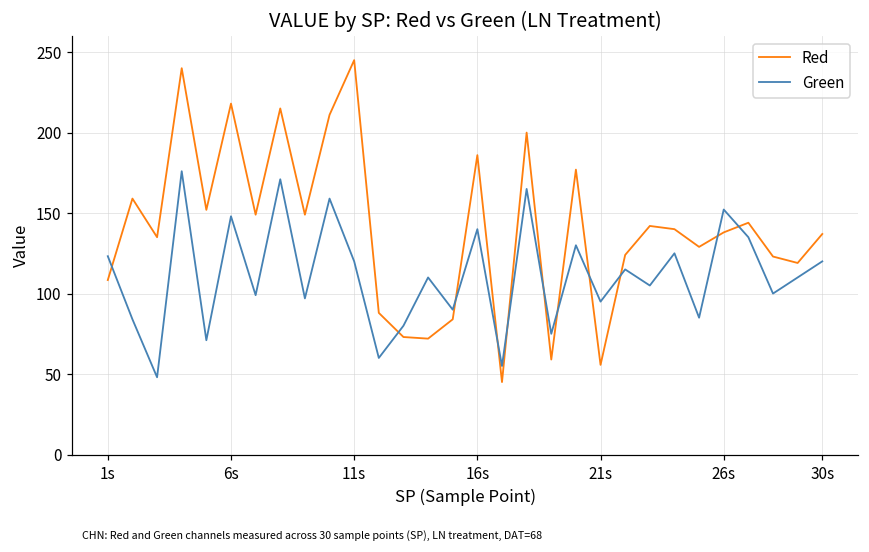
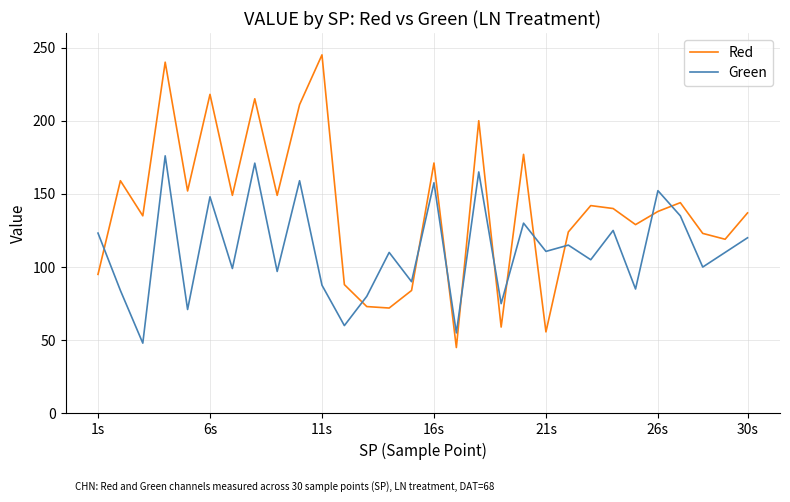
Red, 1s: 108 -> 95
Green, 11s: 120 -> 88
Red, 16s: 186 -> 171
Green, 16s: 140 -> 158
Green, 21s: 95 -> 111
